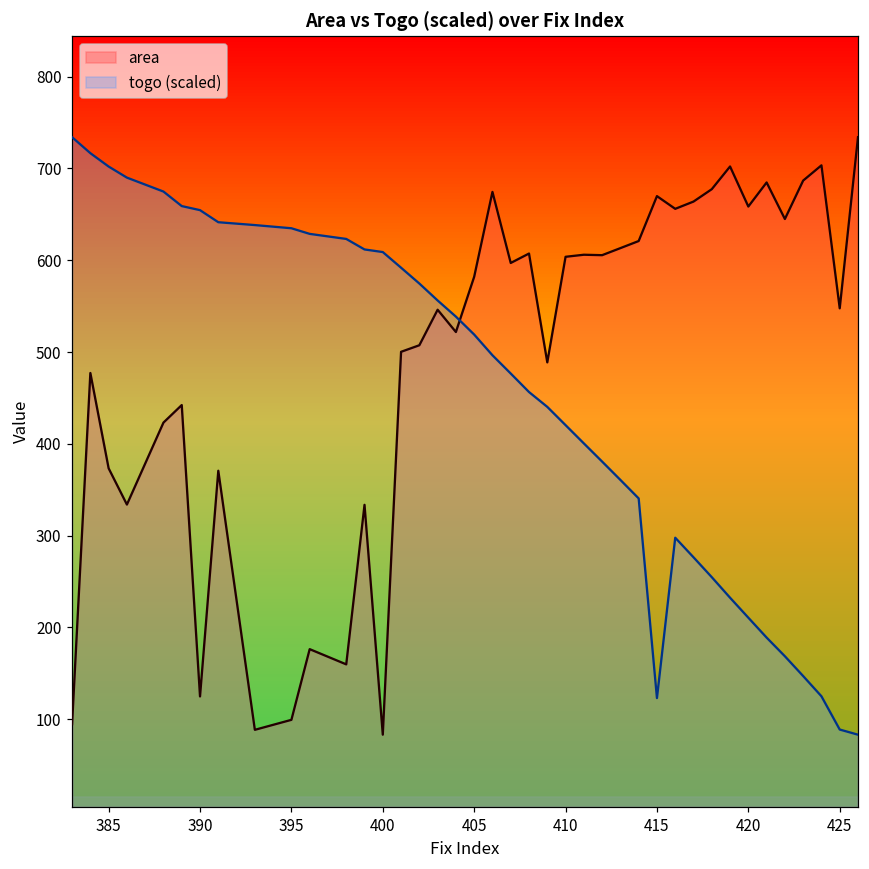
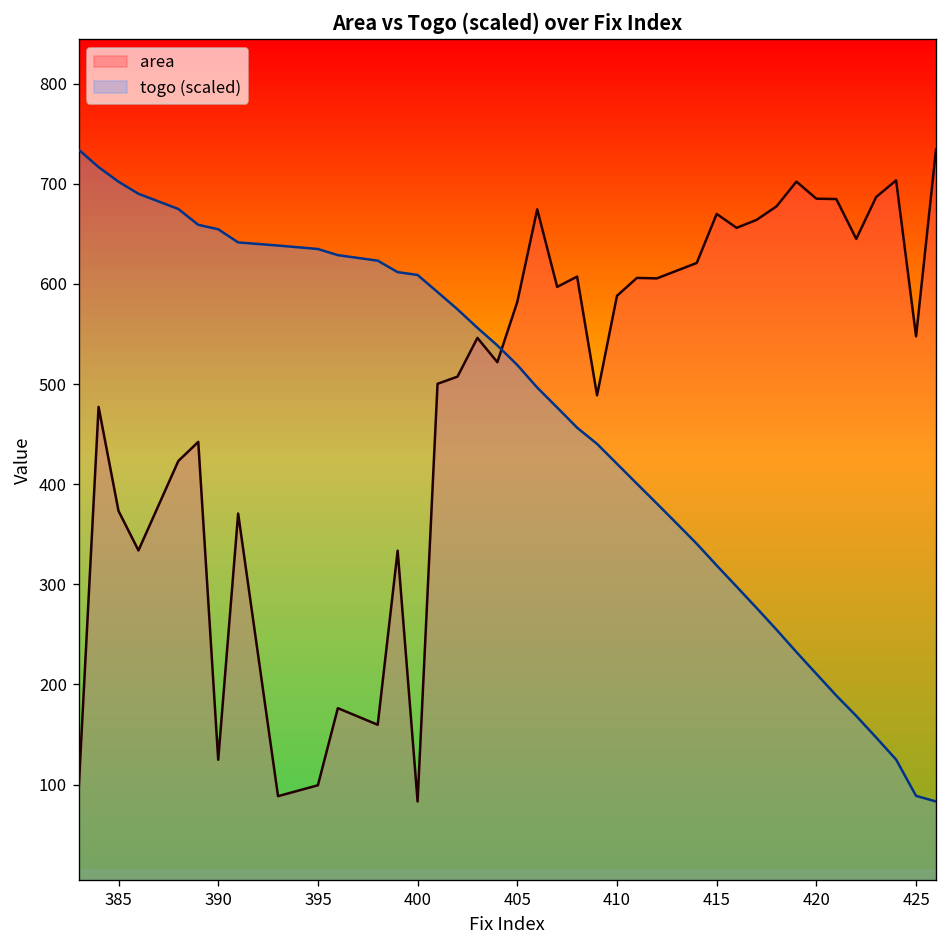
area, 410: 600 -> 590
togo (scaled), 415: 120 -> 320
area, 420: 660 -> 690
